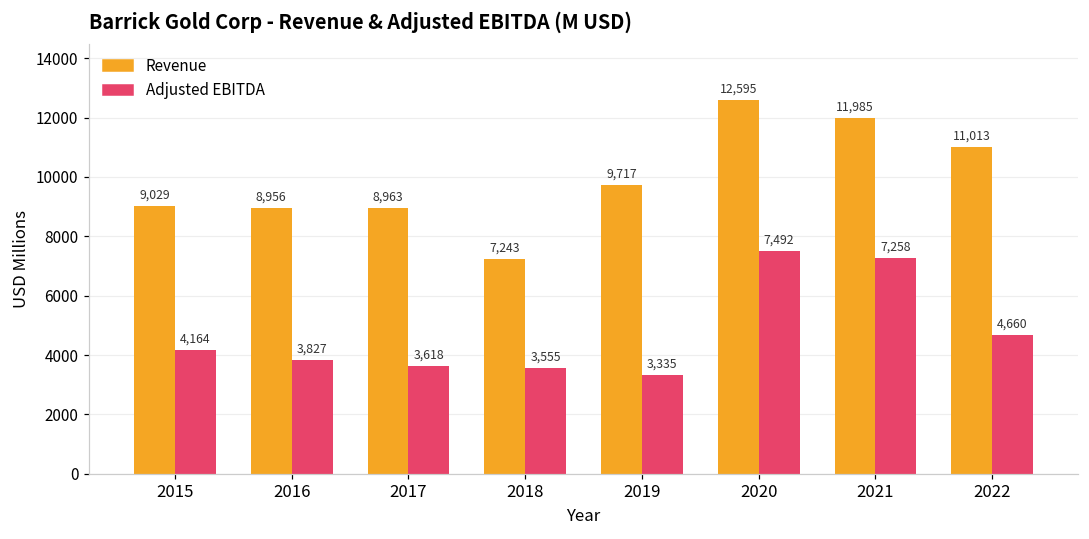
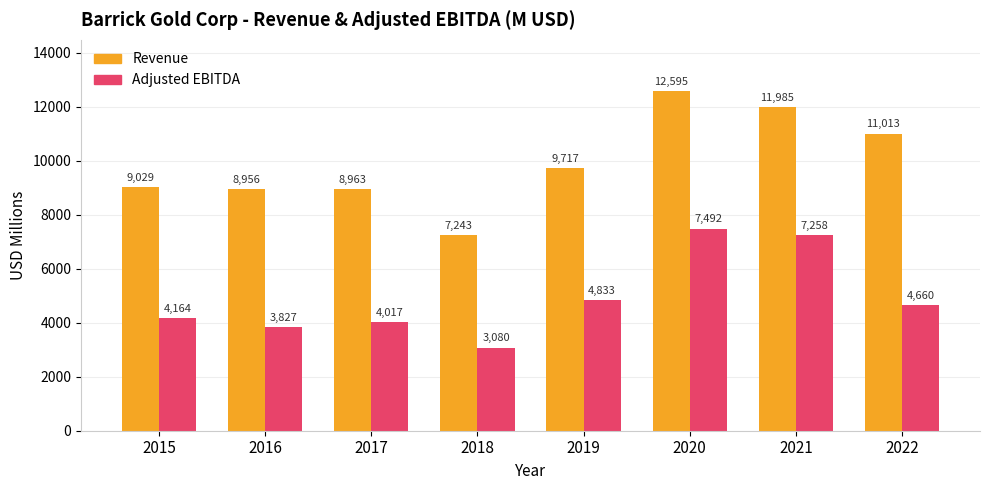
Adjusted EBITDA, 2017: 3,618 -> 4,017
Adjusted EBITDA, 2018: 3,555 -> 3,080
Adjusted EBITDA, 2019: 3,335 -> 4,833
